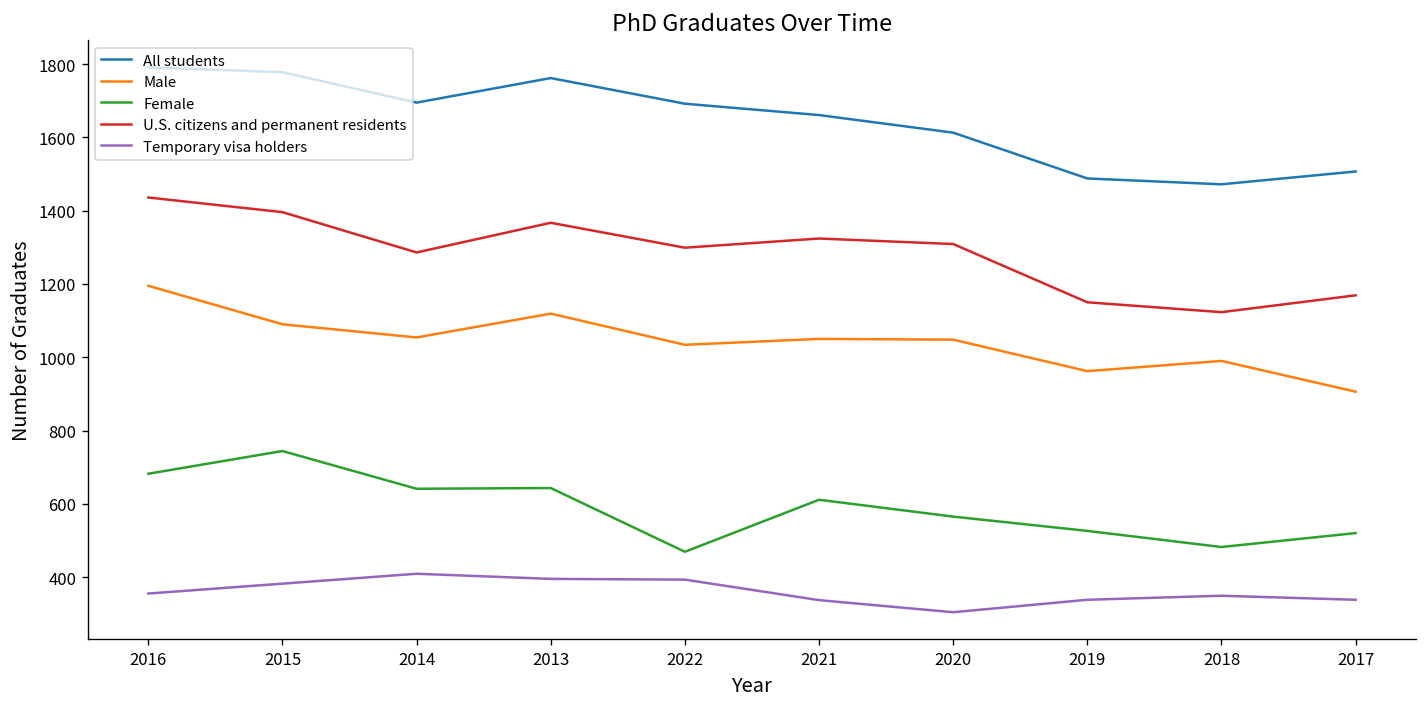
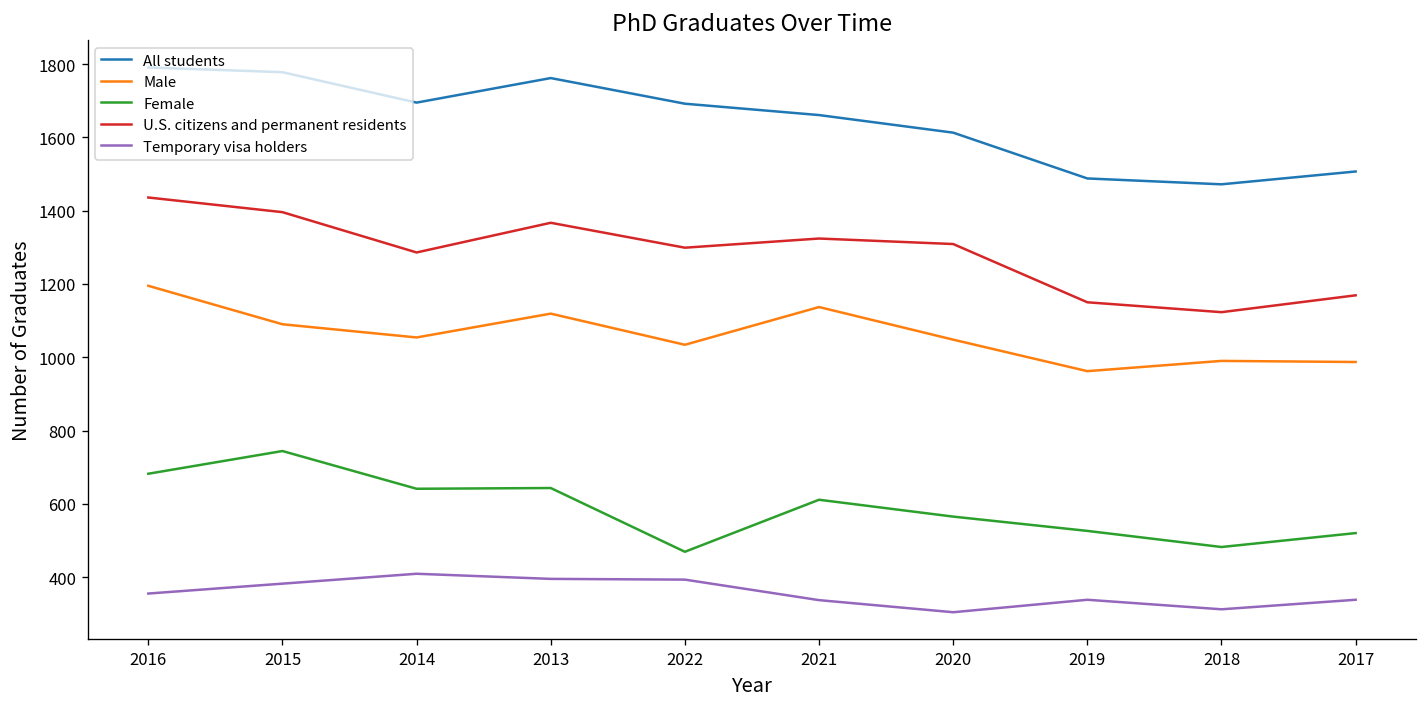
Male, 2021: 1050 -> 1140
Temporary visa holders, 2018: 350 -> 310
Male, 2017: 910 -> 990
